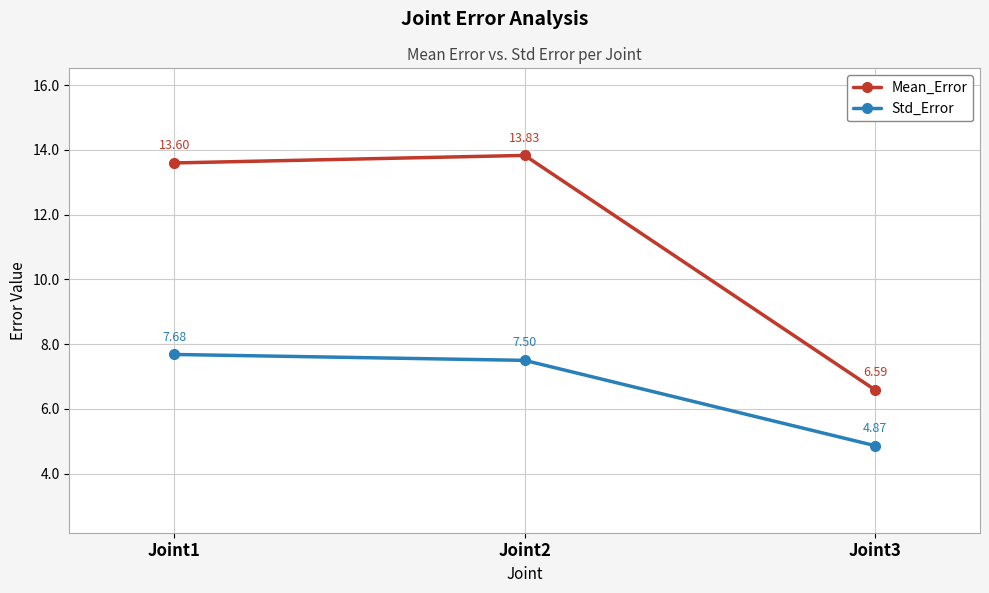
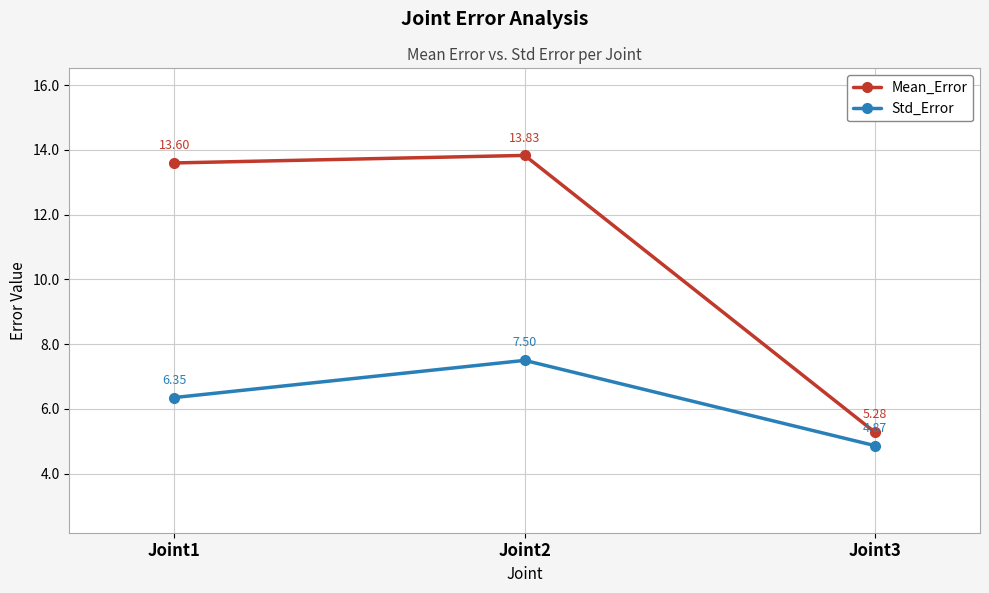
Std_Error, Joint1: 7.68 -> 6.35
Mean_Error, Joint3: 6.59 -> 5.28
